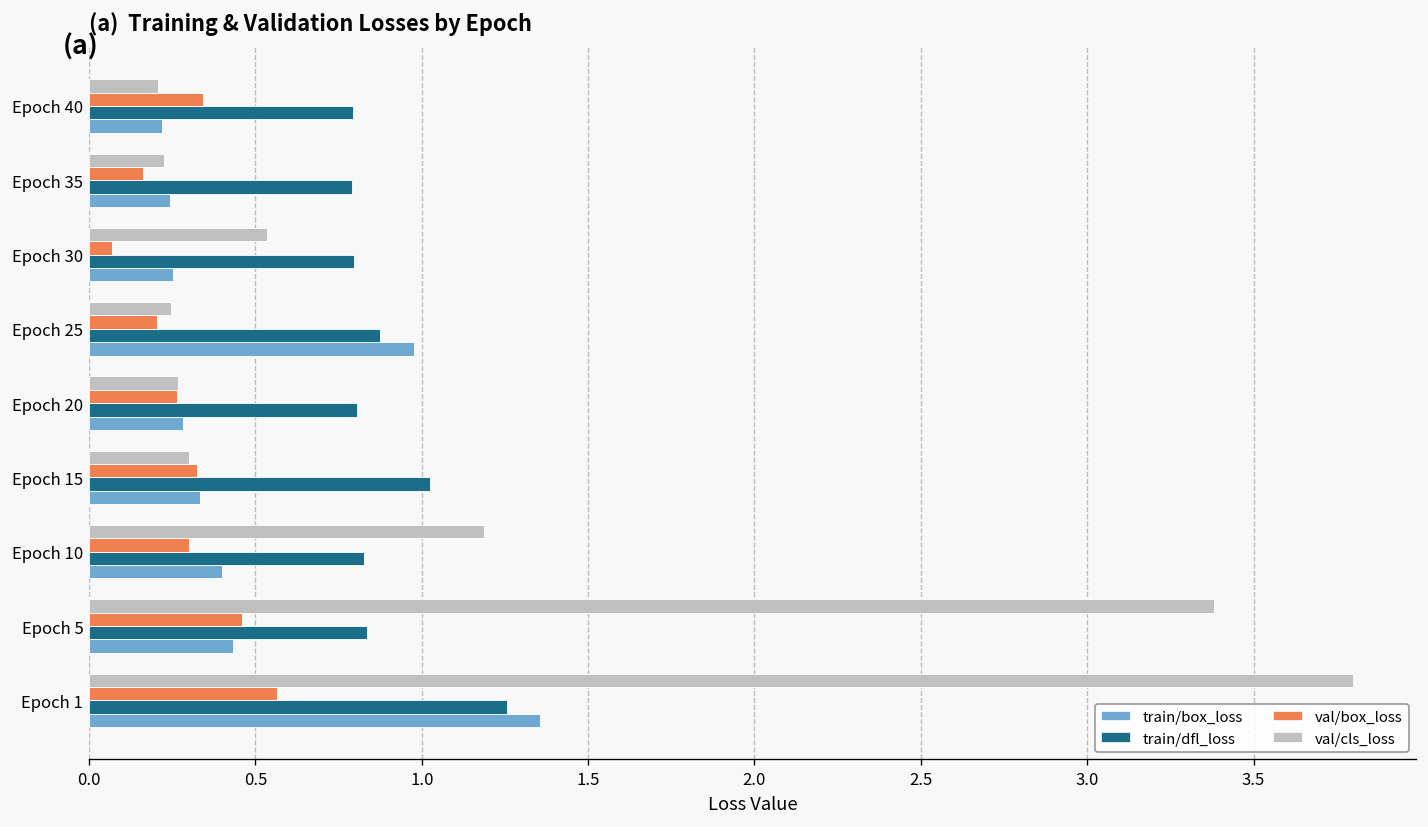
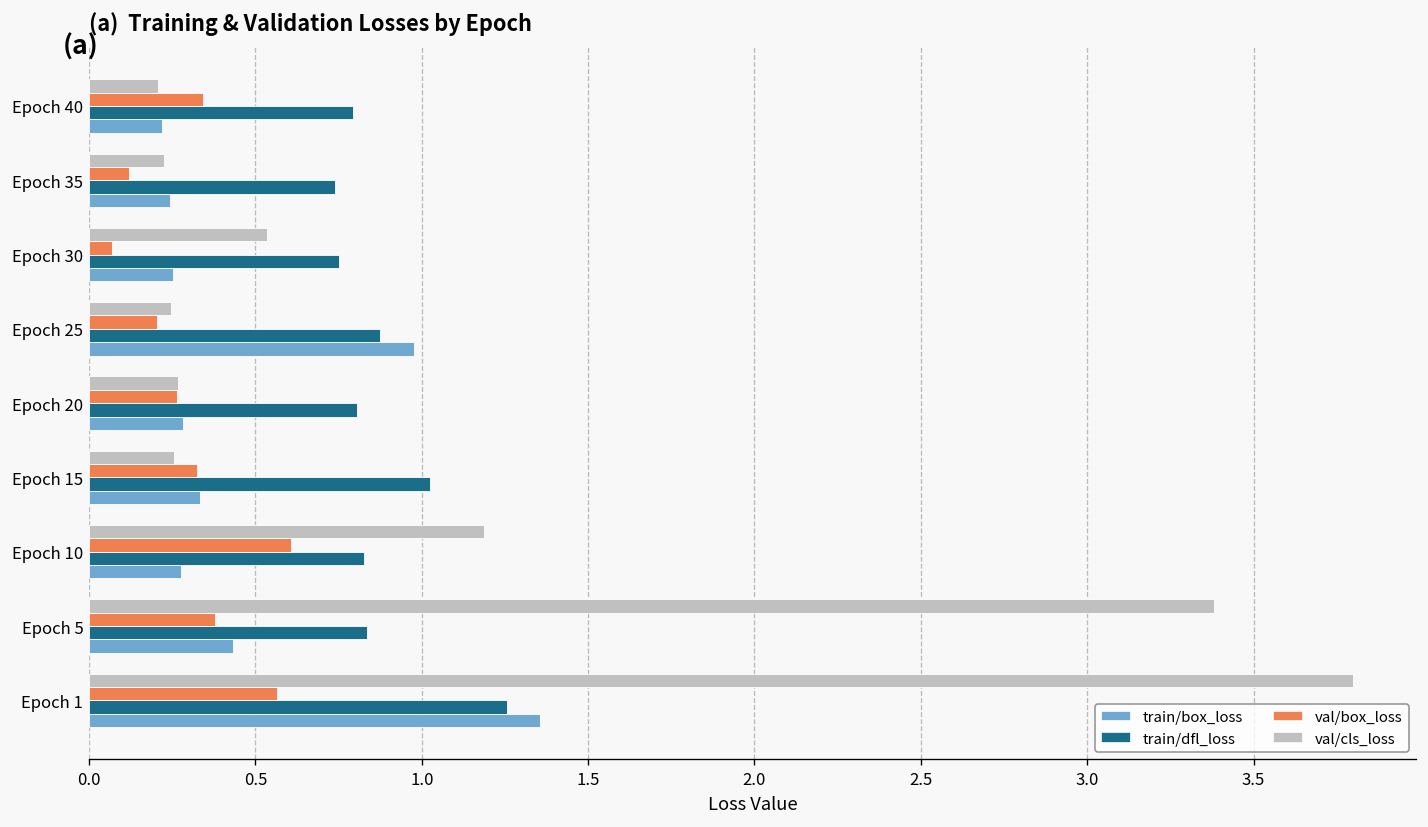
val/box_loss, Epoch 35: 0.16 -> 0.12
train/dfl_loss, Epoch 35: 0.79 -> 0.74
train/dfl_loss, Epoch 30: 0.80 -> 0.75
val/cls_loss, Epoch 15: 0.30 -> 0.25
val/box_loss, Epoch 10: 0.30 -> 0.61
train/box_loss, Epoch 10: 0.40 -> 0.28
val/box_loss, Epoch 5: 0.46 -> 0.38
